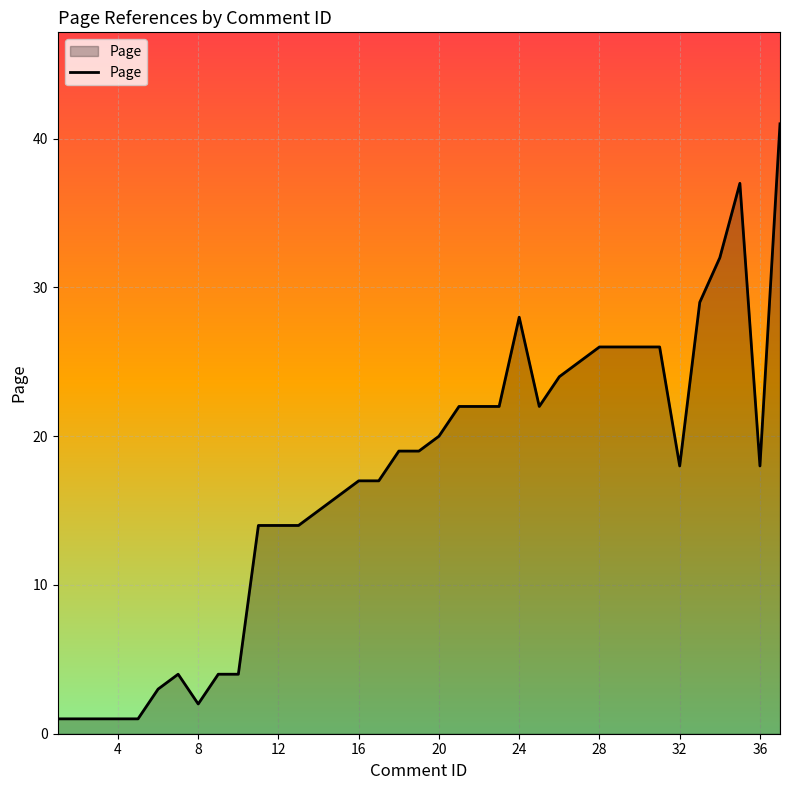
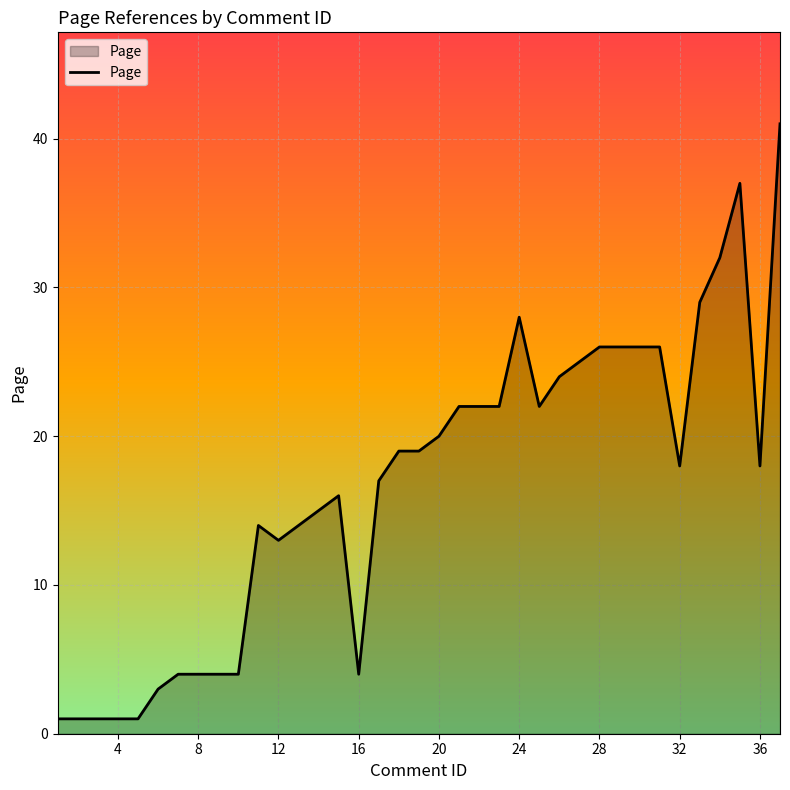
8: 2 -> 4
12: 14 -> 13
16: 17 -> 4
